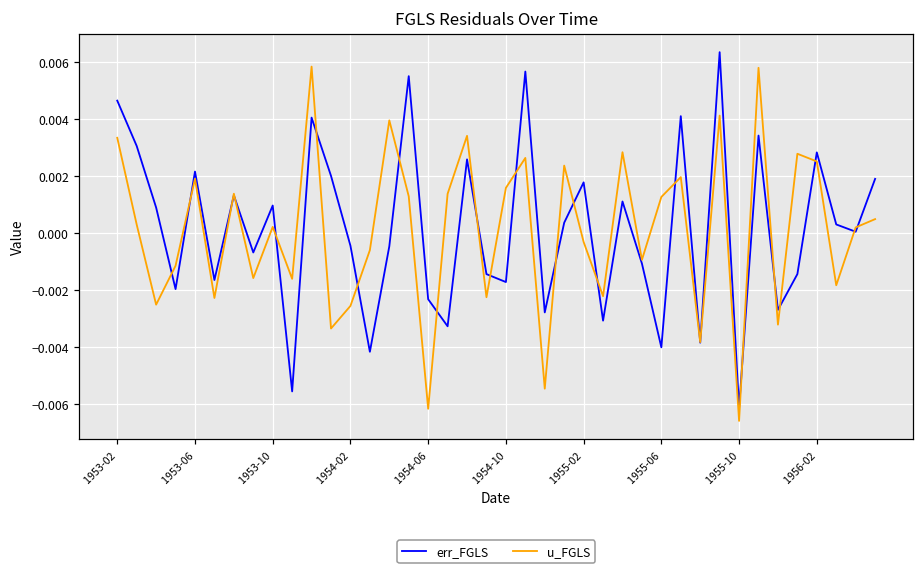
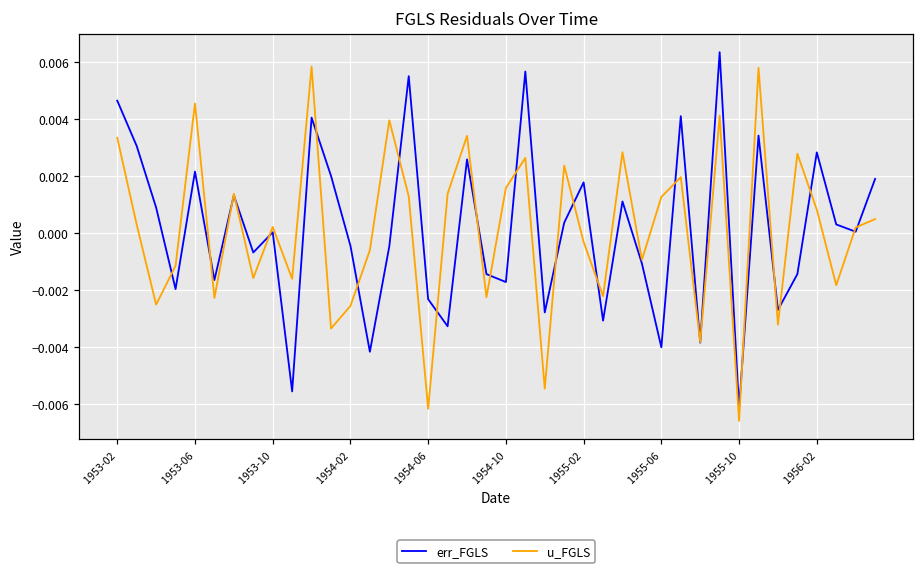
u_FGLS, 1953-06: 0.0019 -> 0.0046
err_FGLS, 1953-10: 0.0010 -> 0.0000
u_FGLS, 1956-02: 0.0025 -> 0.0008
